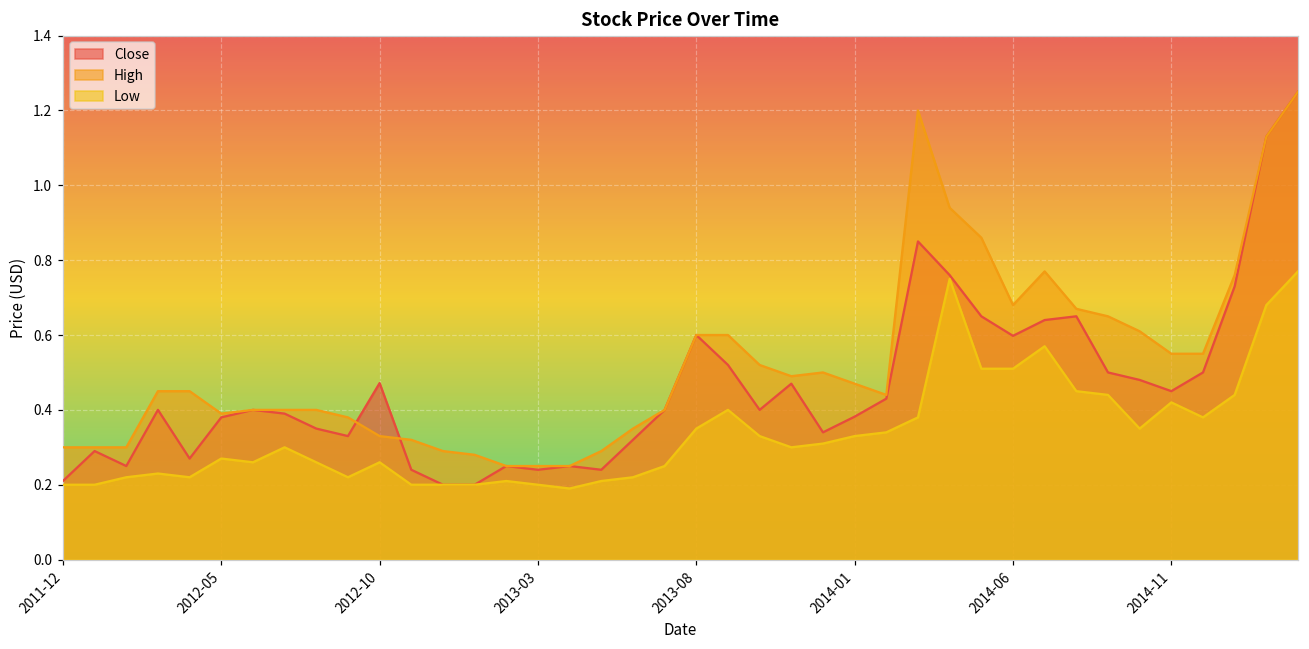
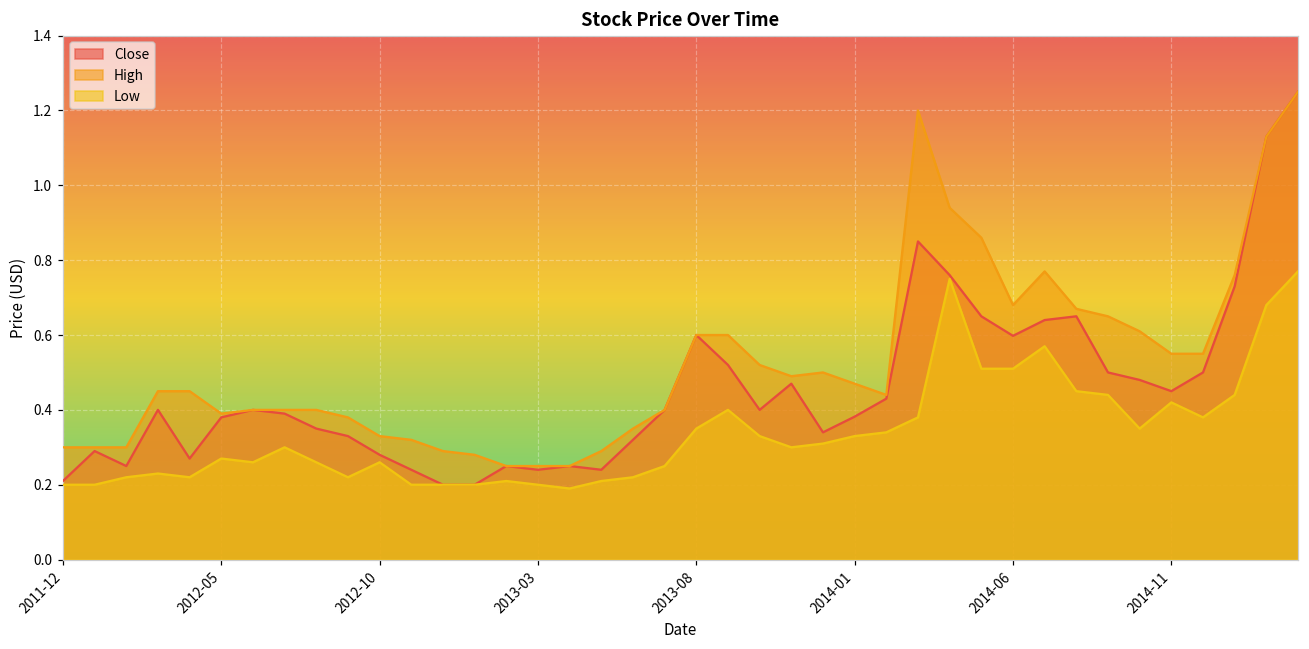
Close, 2012-10: 0.47 -> 0.28
